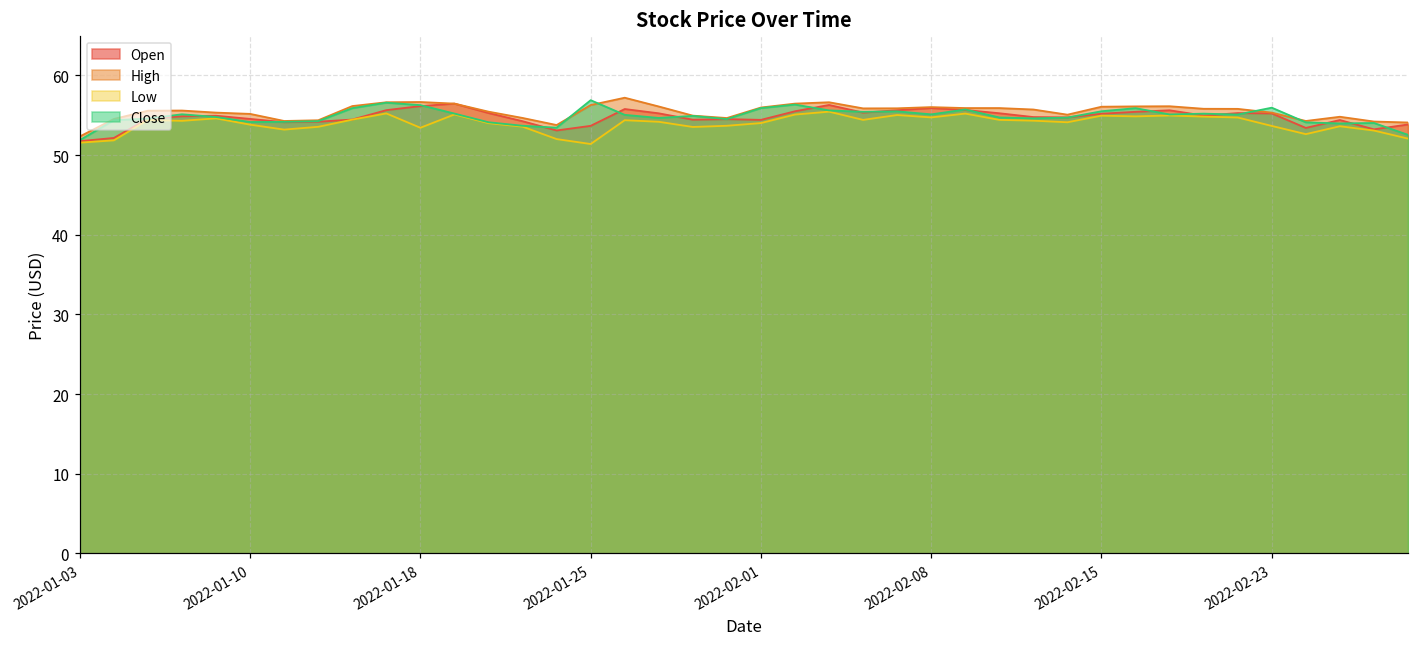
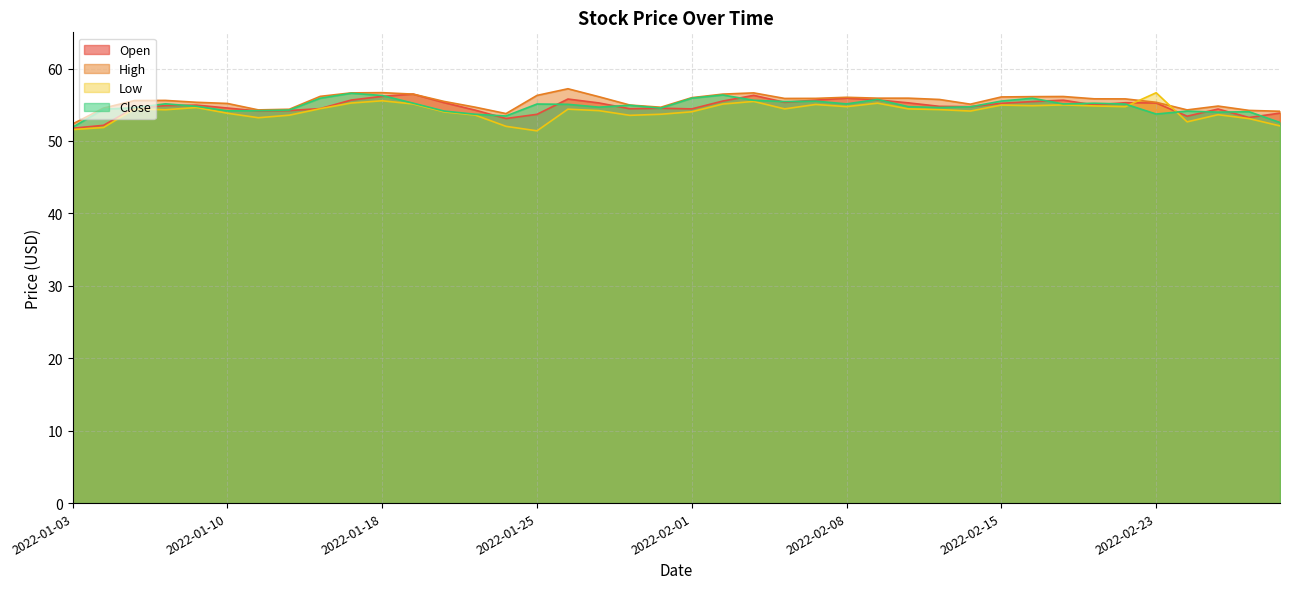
Low, 2022-01-18: 53 -> 56
Close, 2022-01-25: 57 -> 55
Low, 2022-02-23: 54 -> 57
Close, 2022-02-23: 56 -> 54
